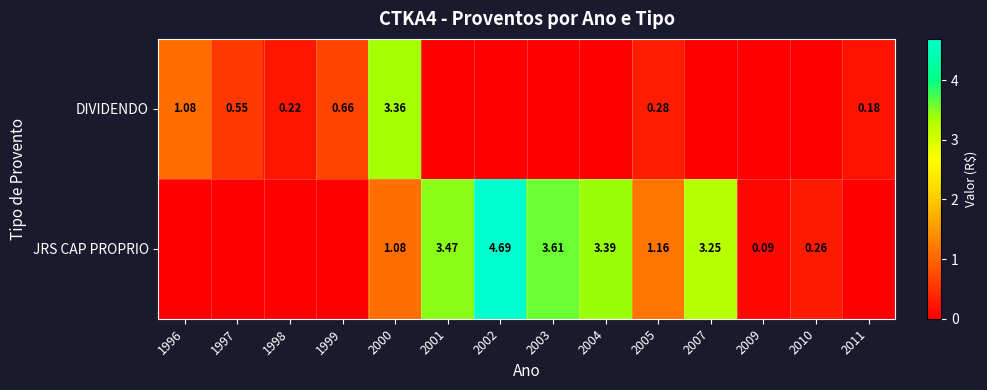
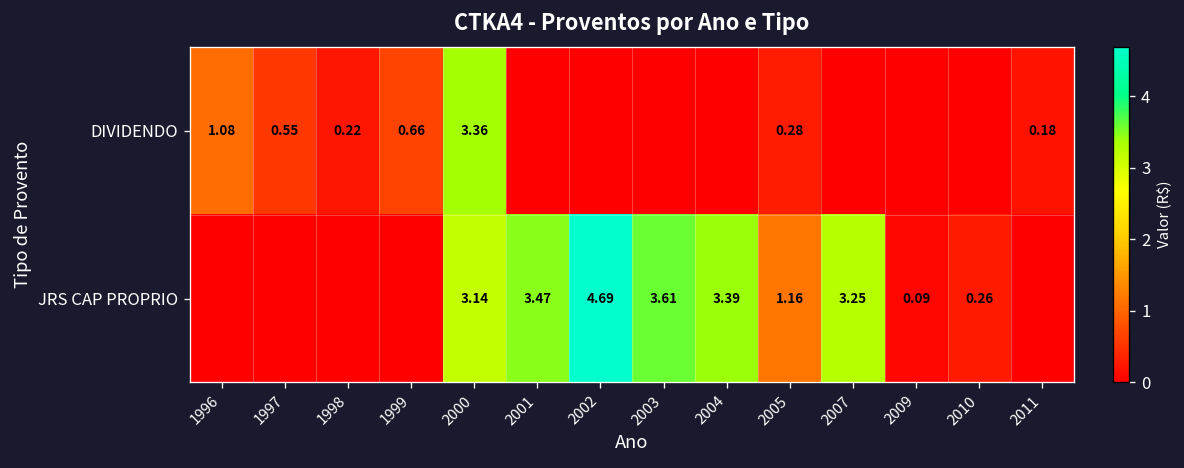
JRS CAP PROPRIO, 2000: 1.08 -> 3.14
